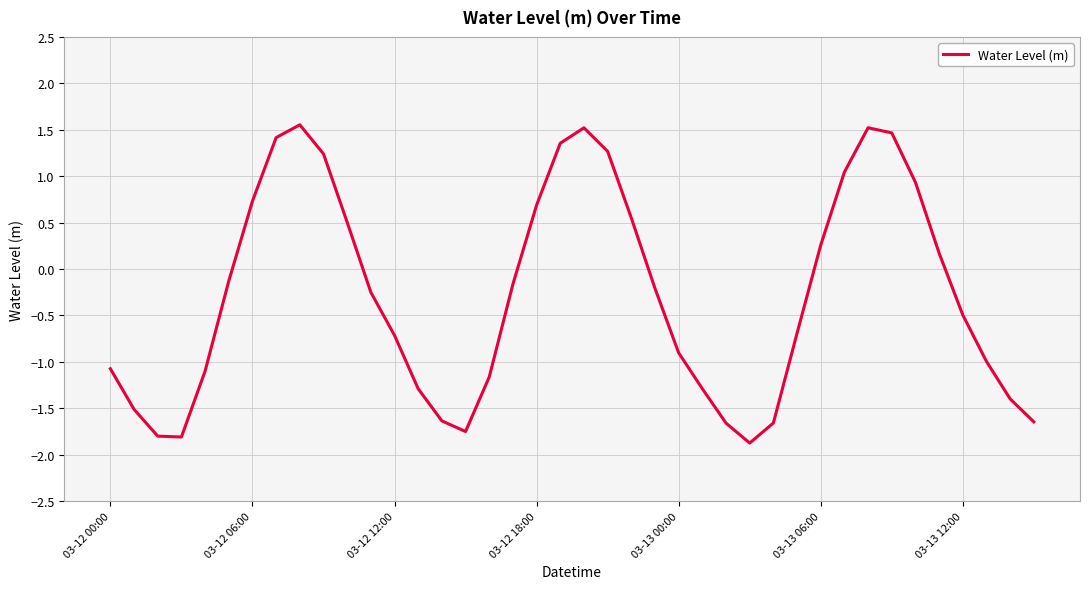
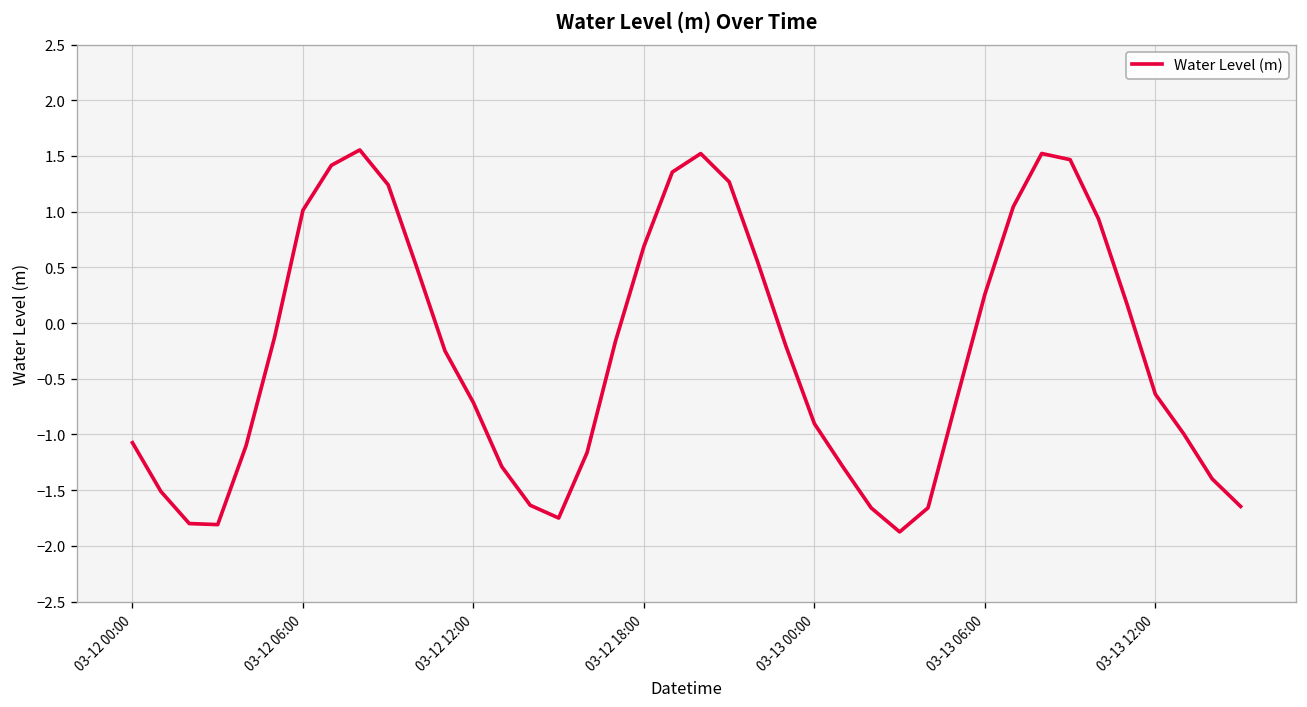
03-12 06:00: 0.7 -> 1.0
03-13 12:00: -0.5 -> -0.6
